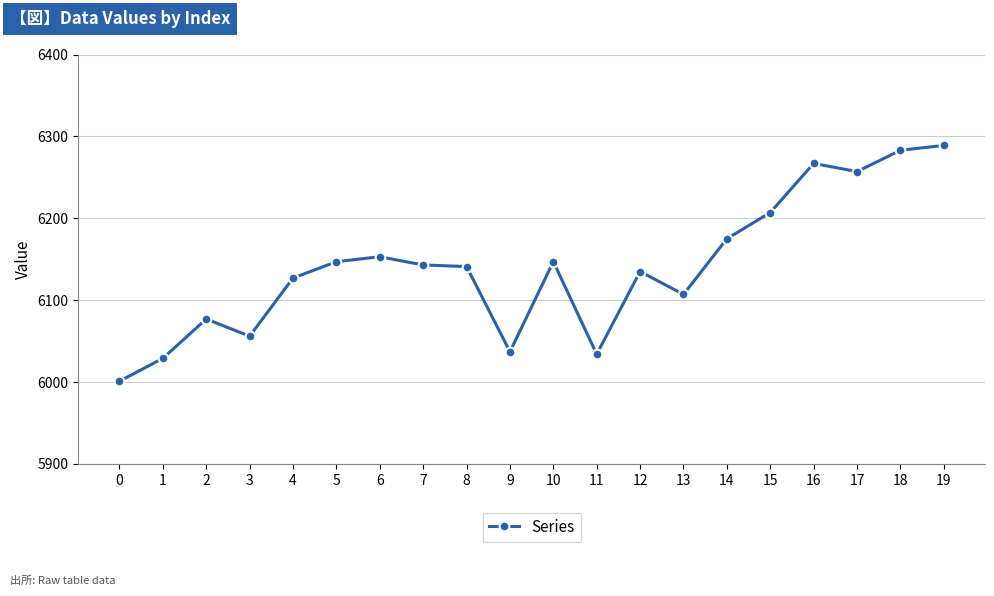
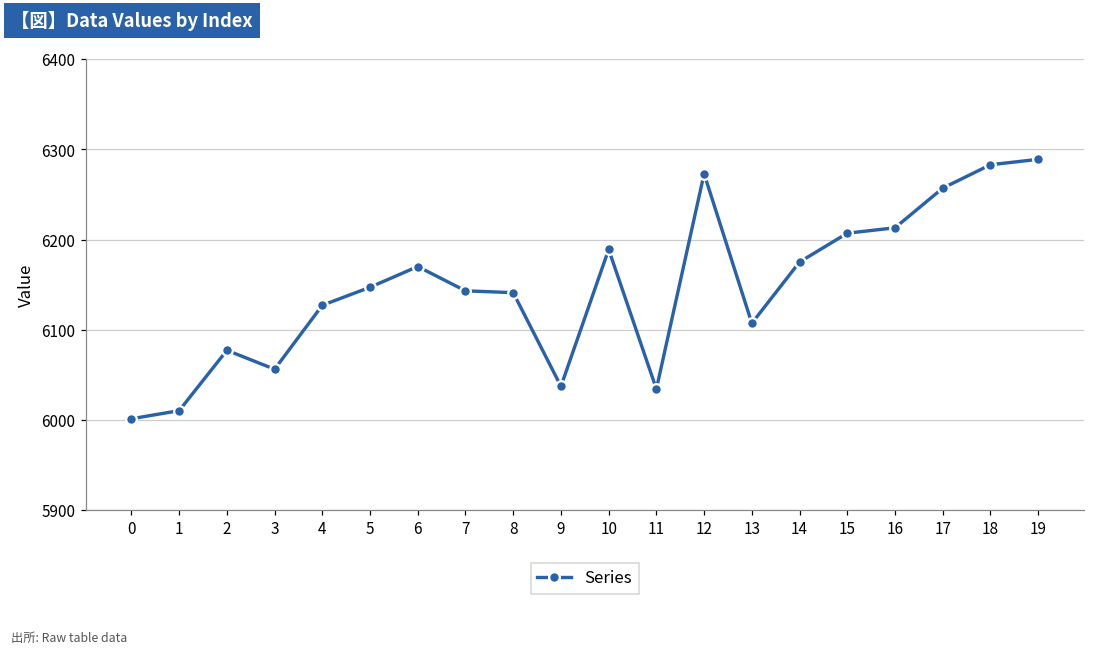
1: 6030 -> 6010
6: 6150 -> 6170
10: 6150 -> 6190
12: 6140 -> 6270
16: 6270 -> 6210
